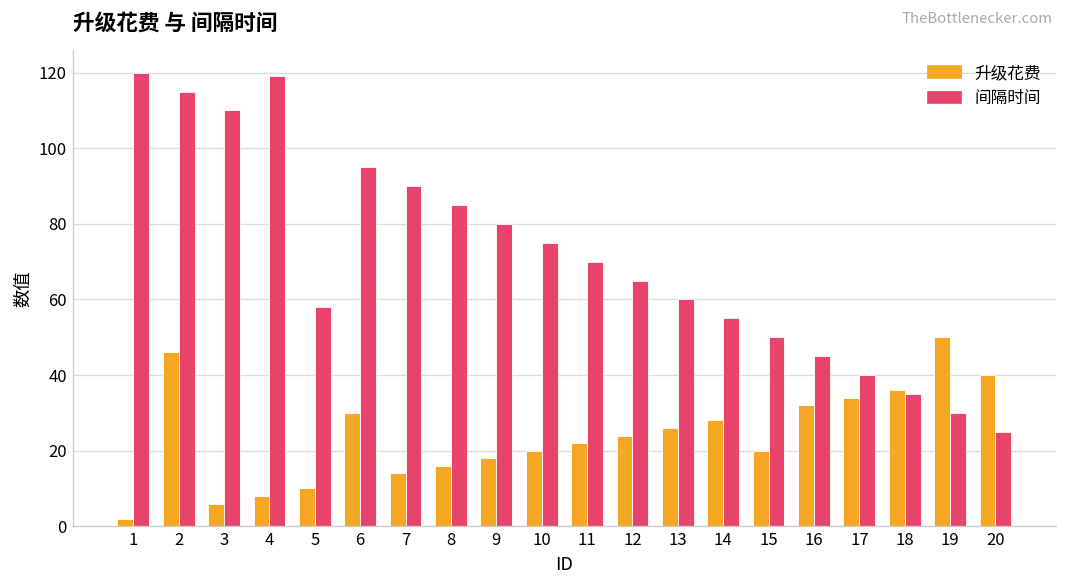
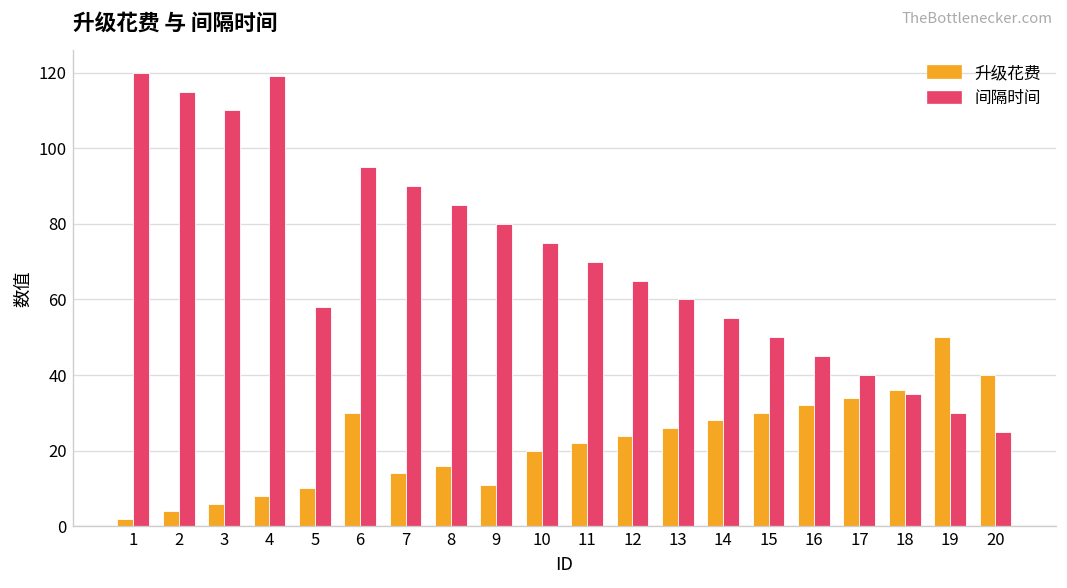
升级花费, 2: 46 -> 4
升级花费, 9: 18 -> 11
升级花费, 15: 20 -> 30
